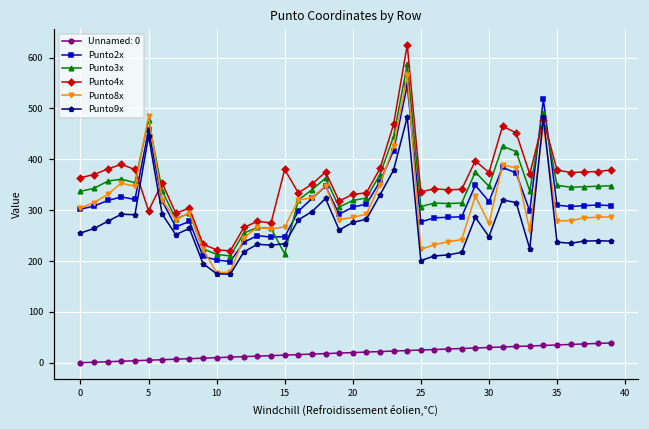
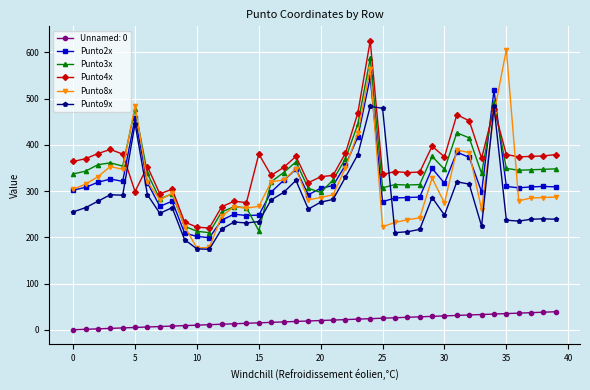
Punto3x, 20: 320 -> 300
Punto9x, 25: 200 -> 480
Punto8x, 35: 280 -> 610
